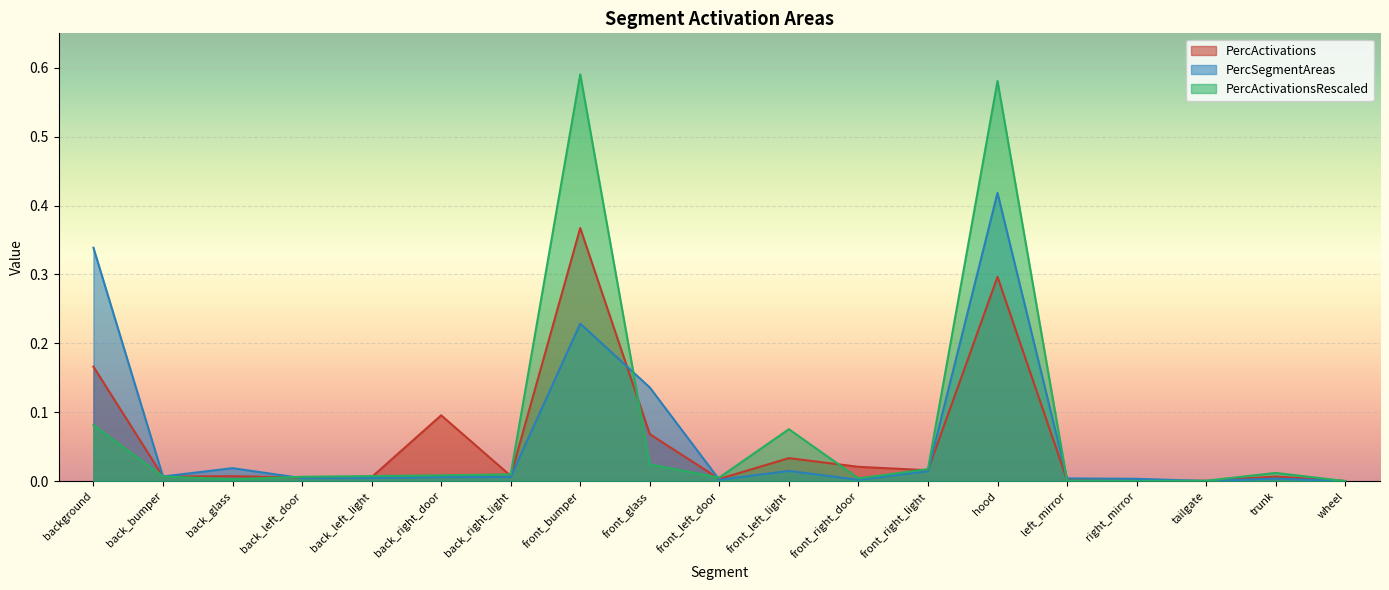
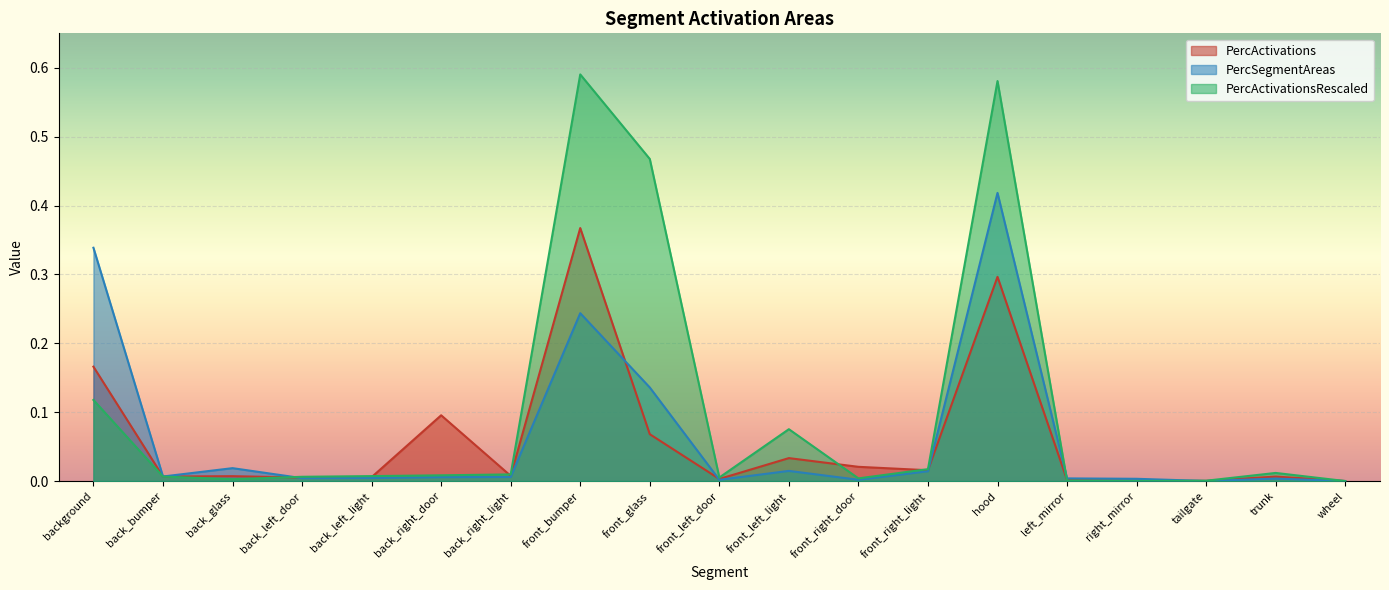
PercActivationsRescaled, background: 0.08 -> 0.12
PercSegmentAreas, front_bumper: 0.23 -> 0.24
PercActivationsRescaled, front_glass: 0.02 -> 0.47
